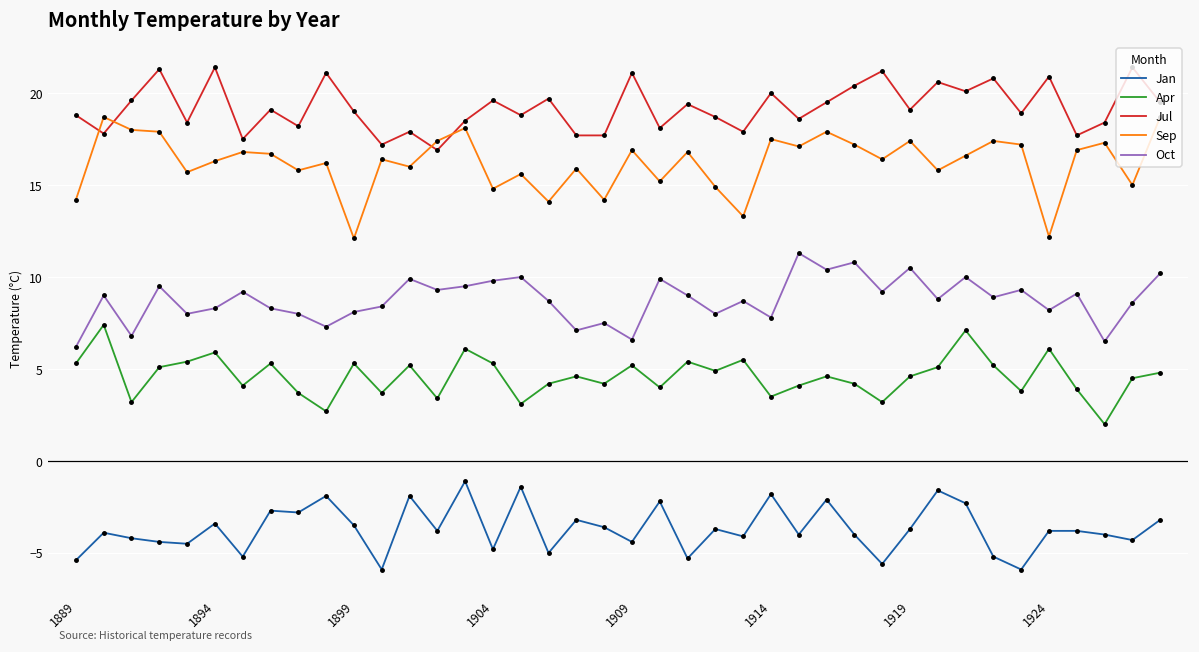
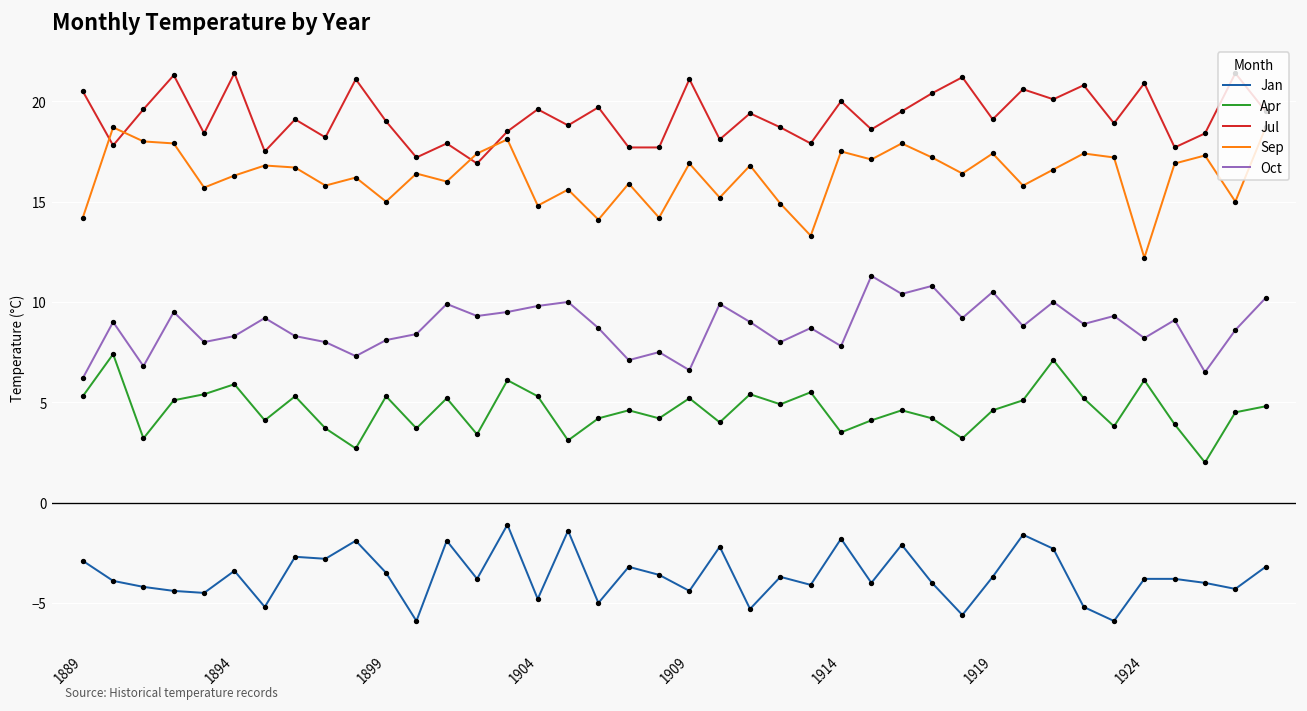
Jan, 1889: -5.4 -> -2.9
Jul, 1889: 18.8 -> 20.5
Sep, 1899: 12.1 -> 15.0
